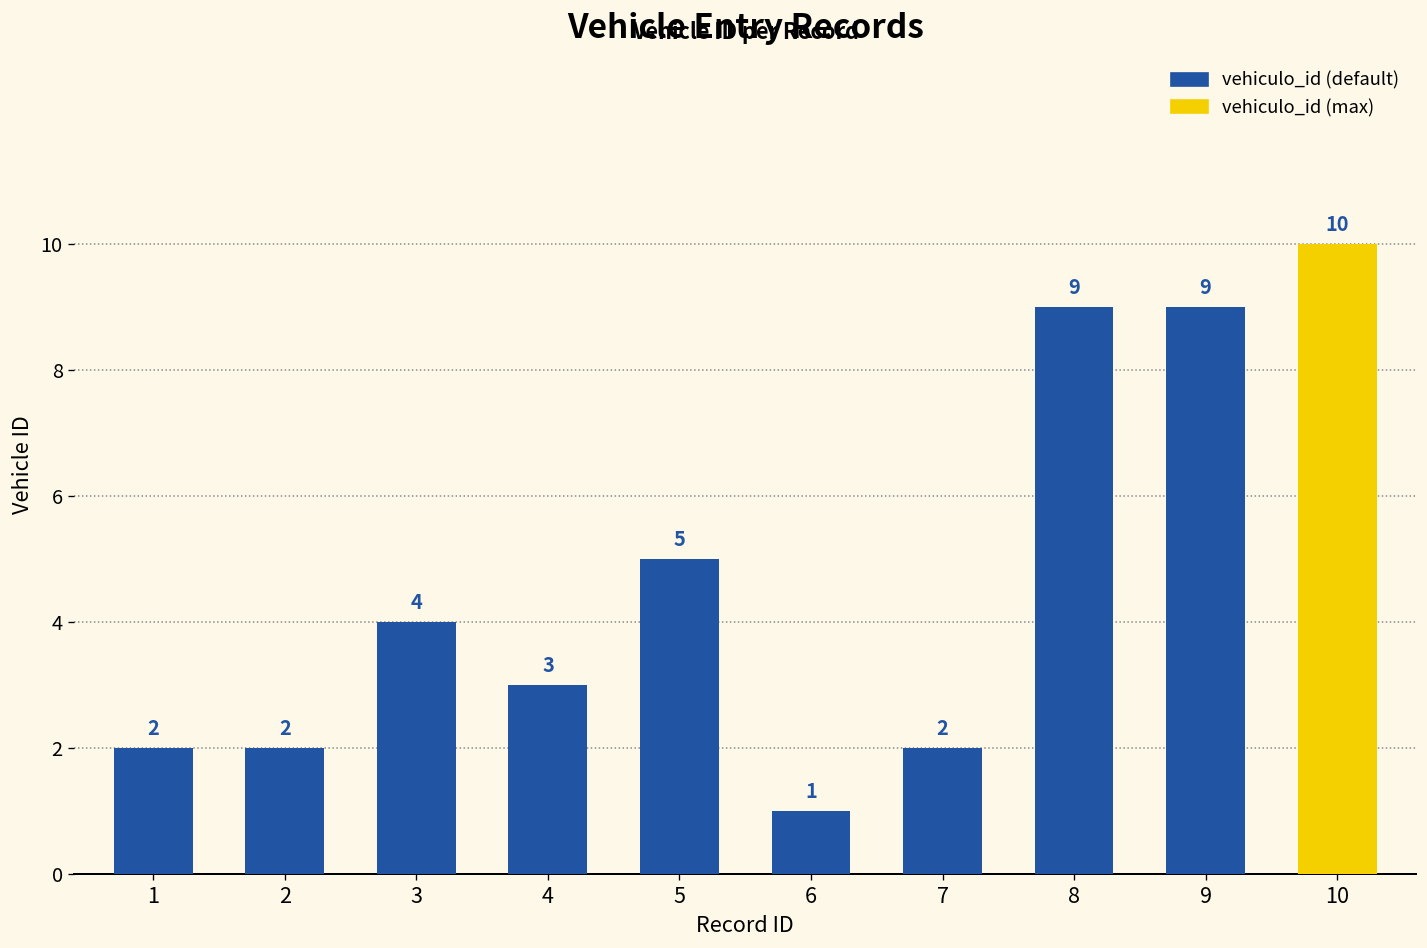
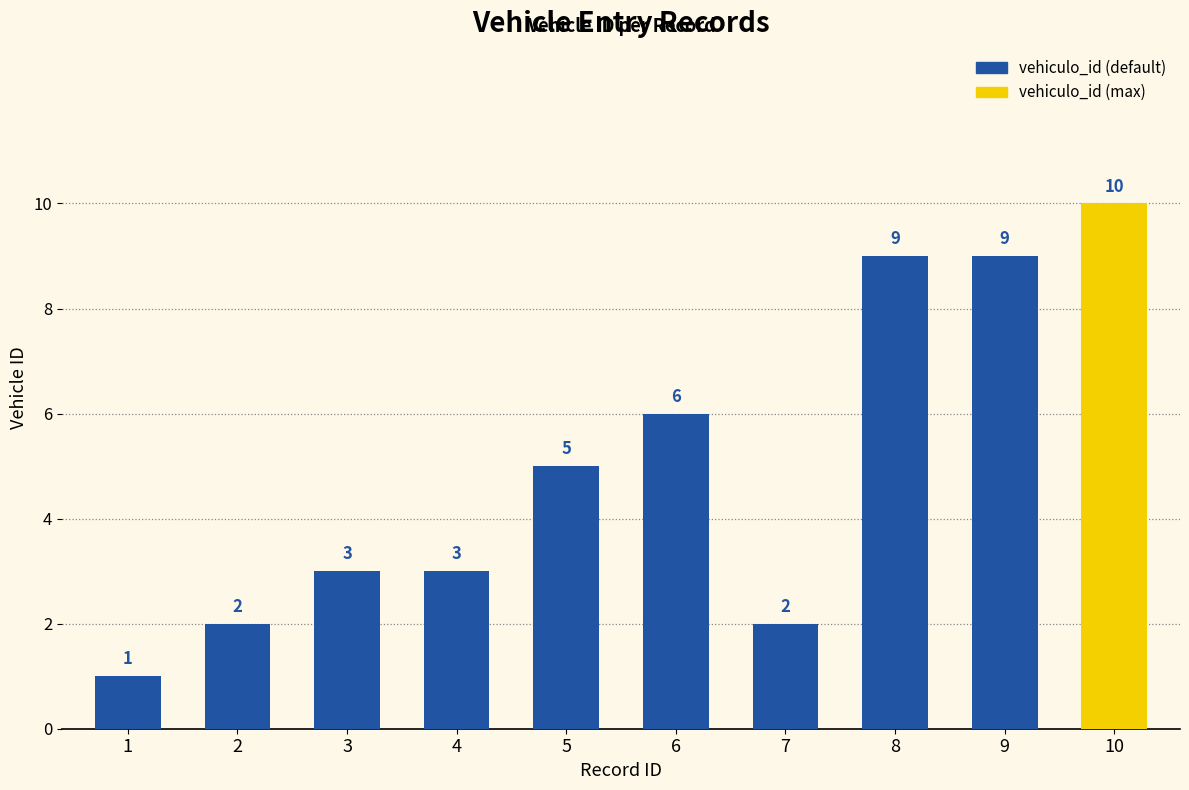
1: 2 -> 1
3: 4 -> 3
6: 1 -> 6
